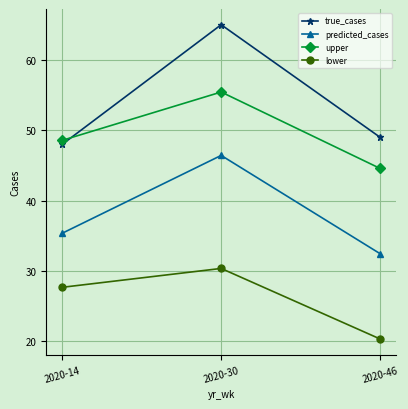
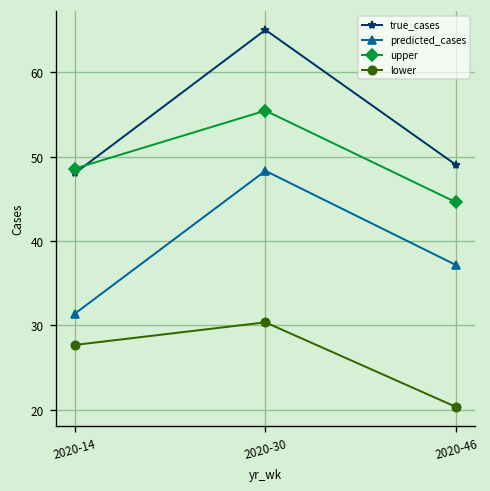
predicted_cases, 2020-14: 35 -> 31
predicted_cases, 2020-30: 46 -> 48
predicted_cases, 2020-46: 32 -> 37
